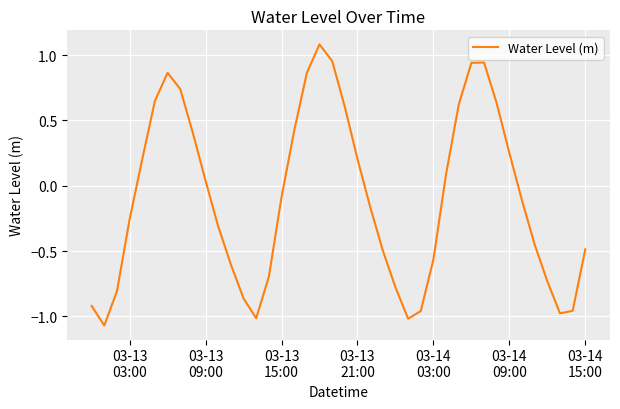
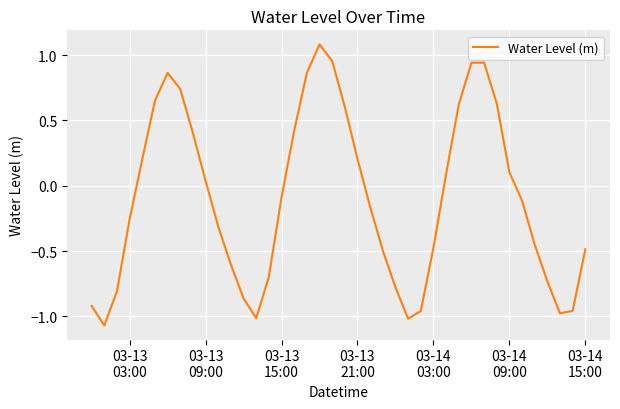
03-14 03:00: -0.56 -> -0.47
03-14 09:00: 0.25 -> 0.10
